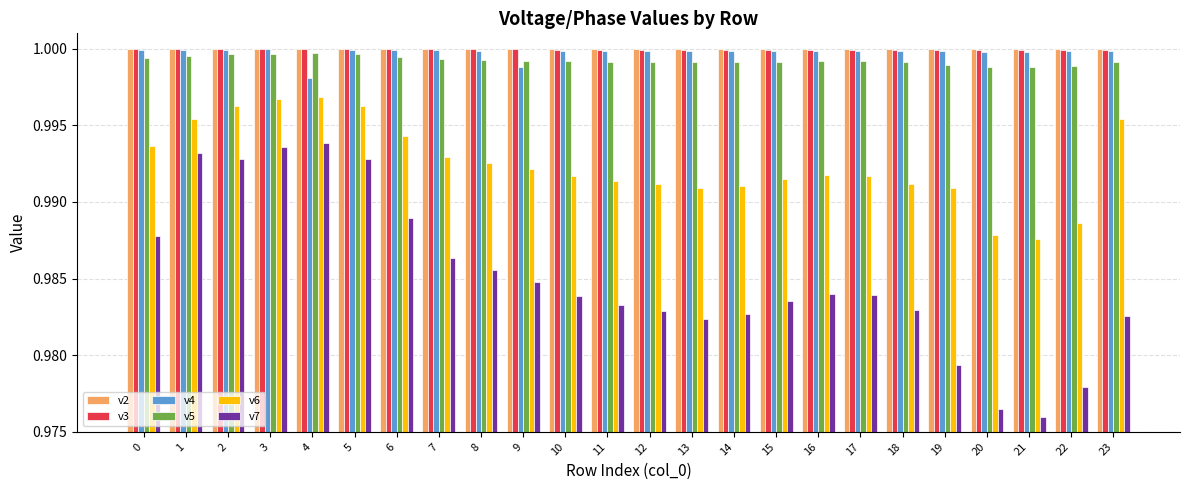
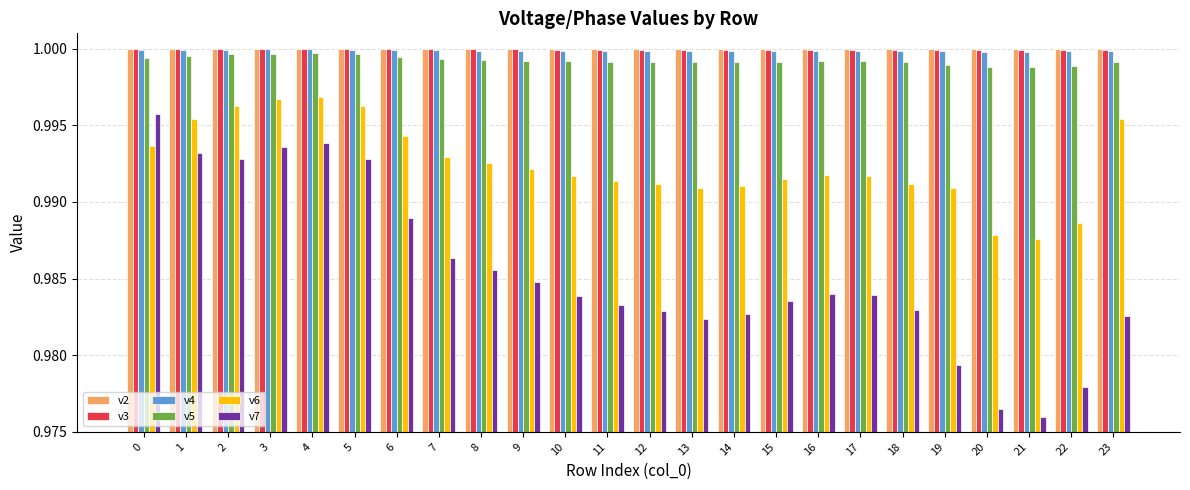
v7, 0: 0.9877 -> 0.9957
v4, 4: 0.9981 -> 0.9999
v4, 9: 0.9988 -> 0.9999
